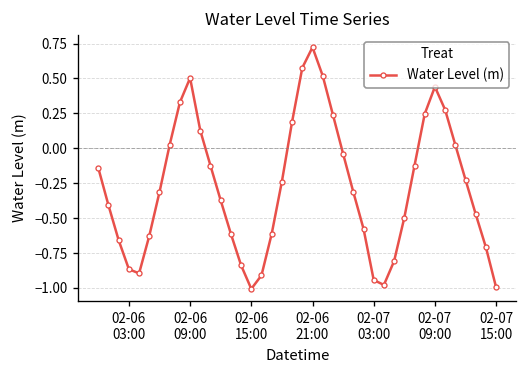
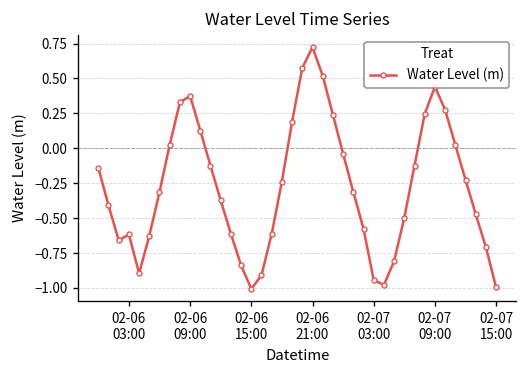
02-06 03:00: -0.87 -> -0.62
02-06 09:00: 0.50 -> 0.38
